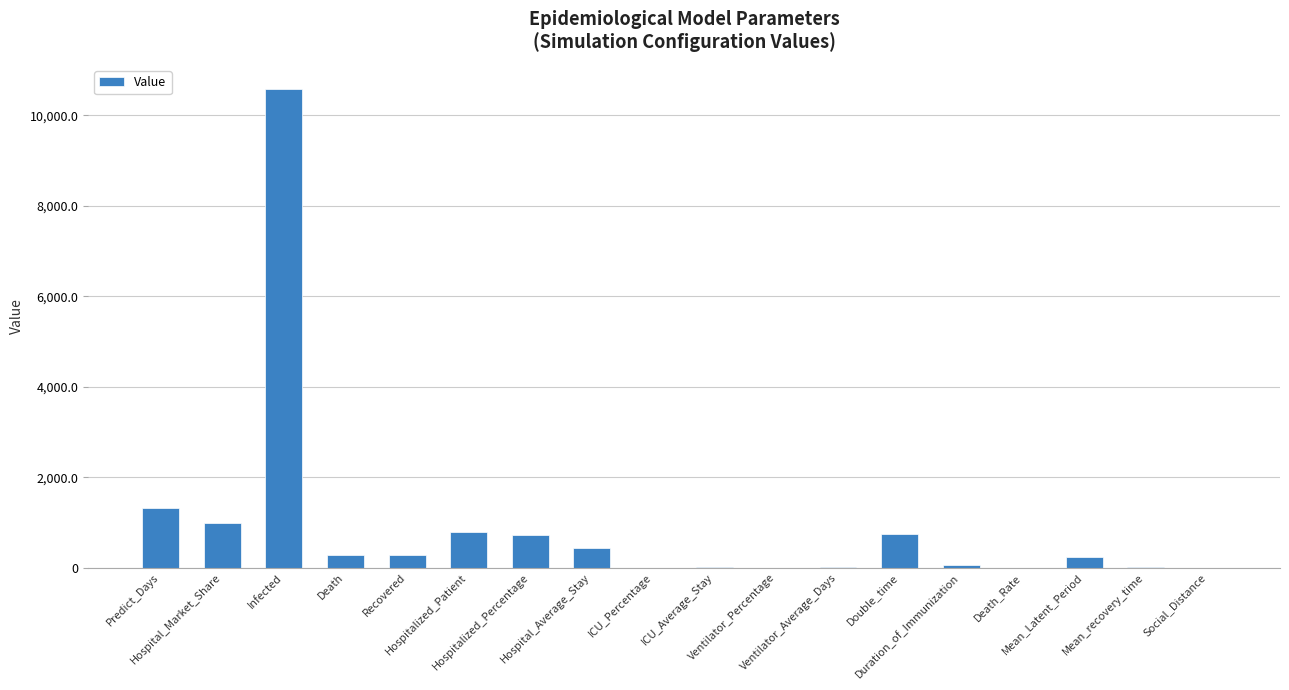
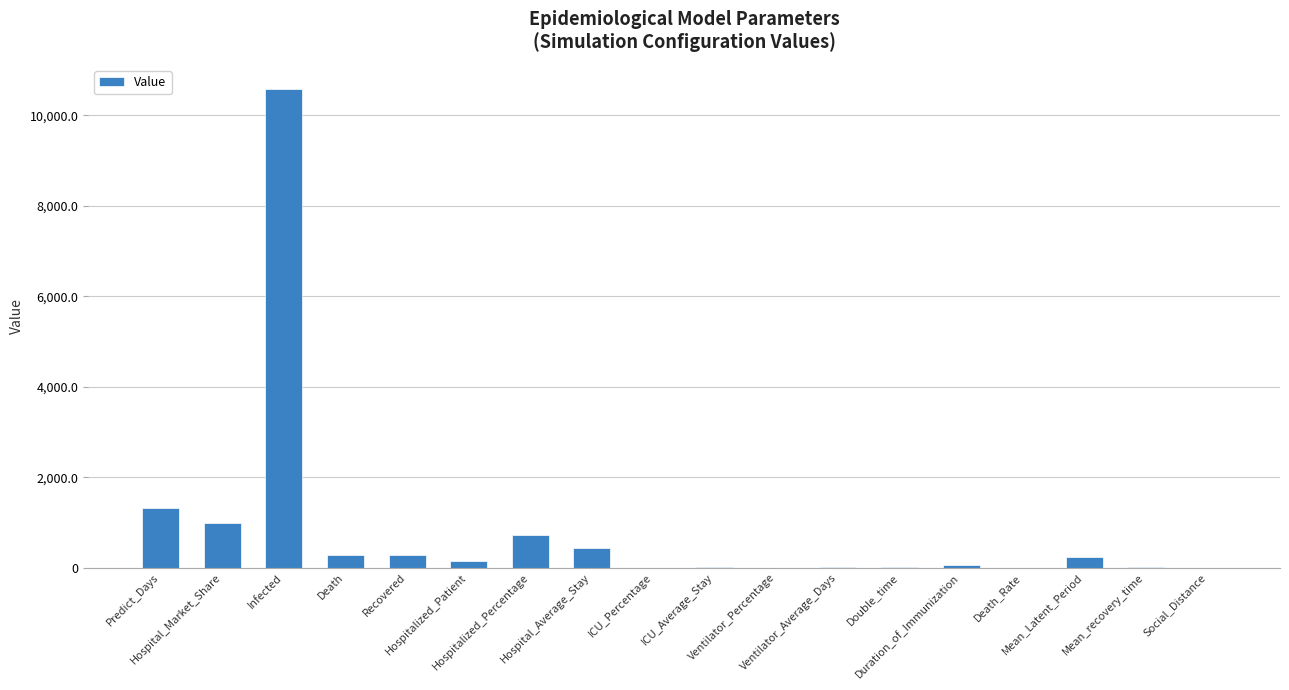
Hospitalized_Patient: 800 -> 200
Double_time: 700 -> 0
